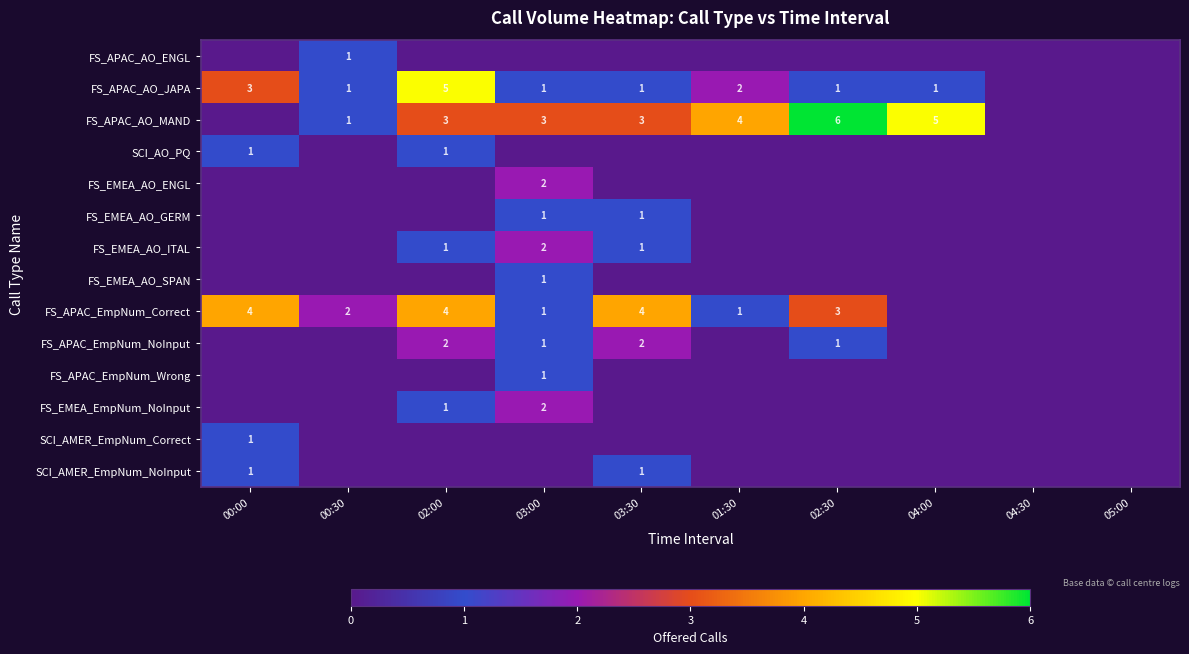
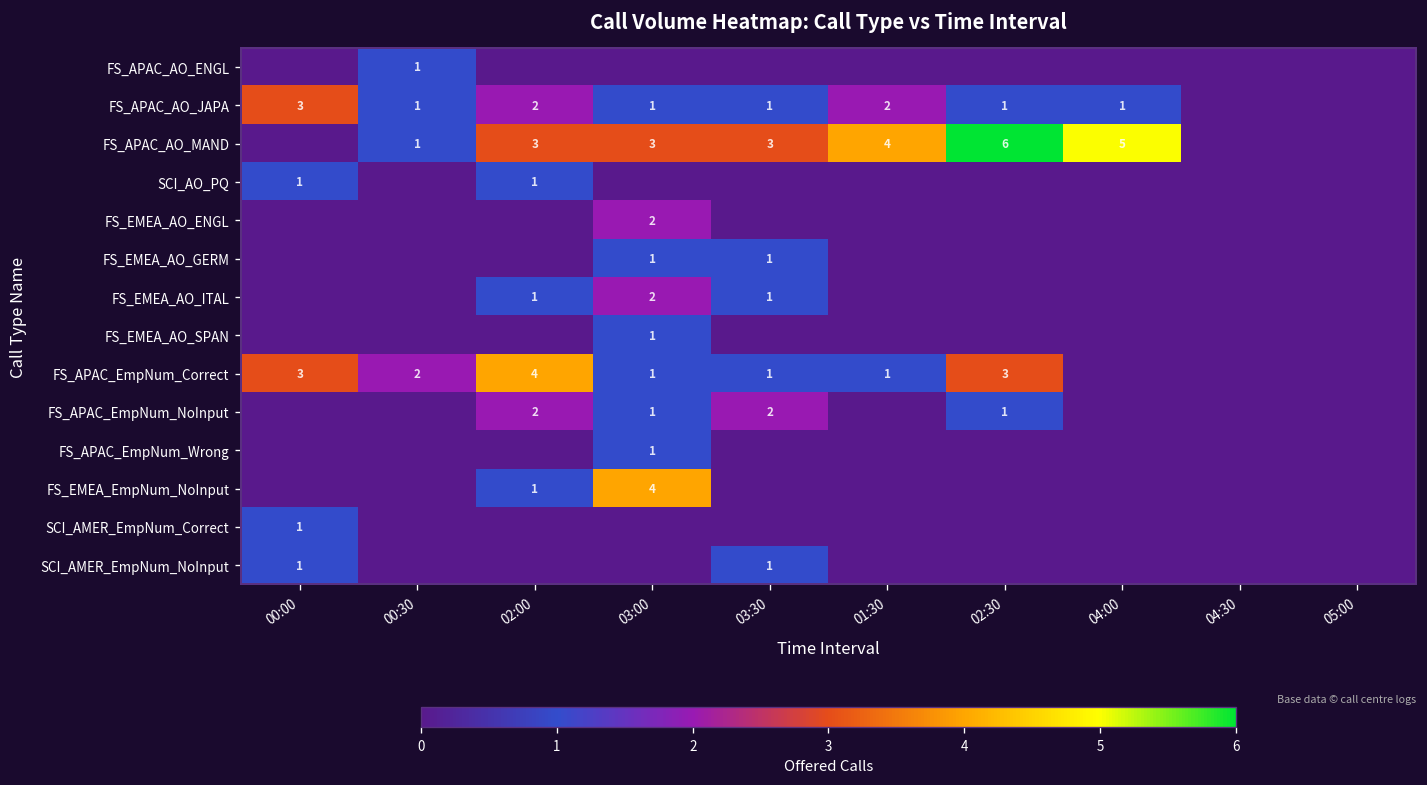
FS_APAC_AO_JAPA, 02:00: 5 -> 2
FS_APAC_EmpNum_Correct, 00:00: 4 -> 3
FS_APAC_EmpNum_Correct, 03:30: 4 -> 1
FS_EMEA_EmpNum_NoInput, 03:00: 2 -> 4
